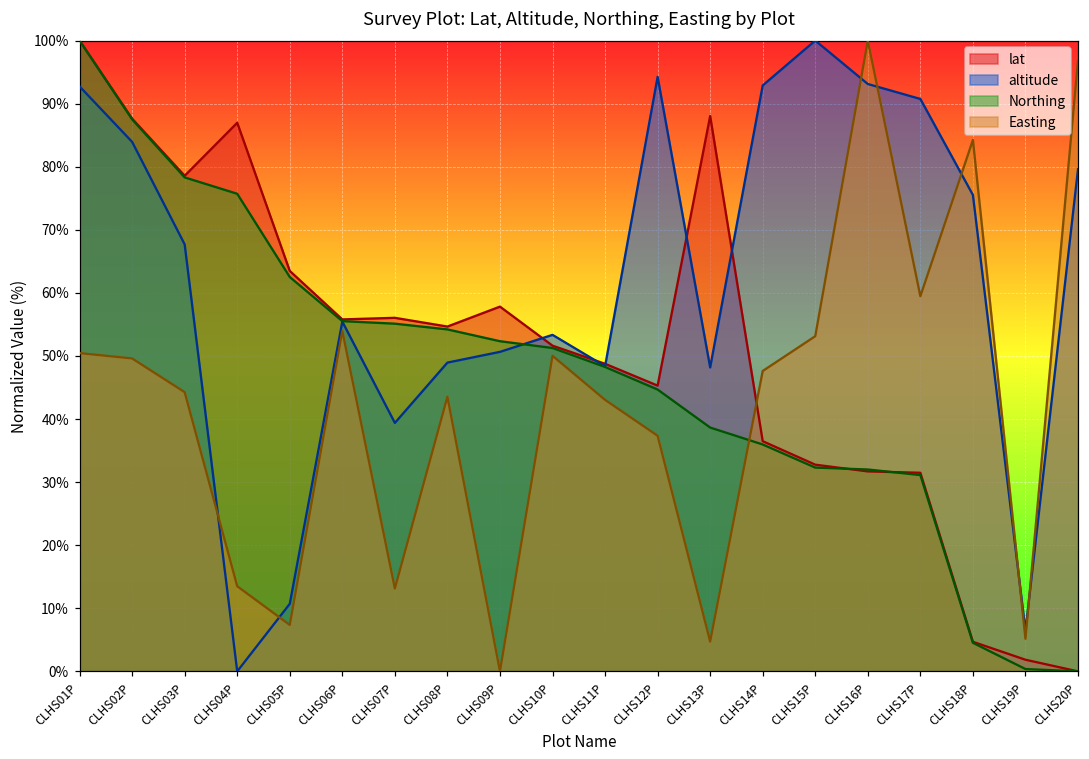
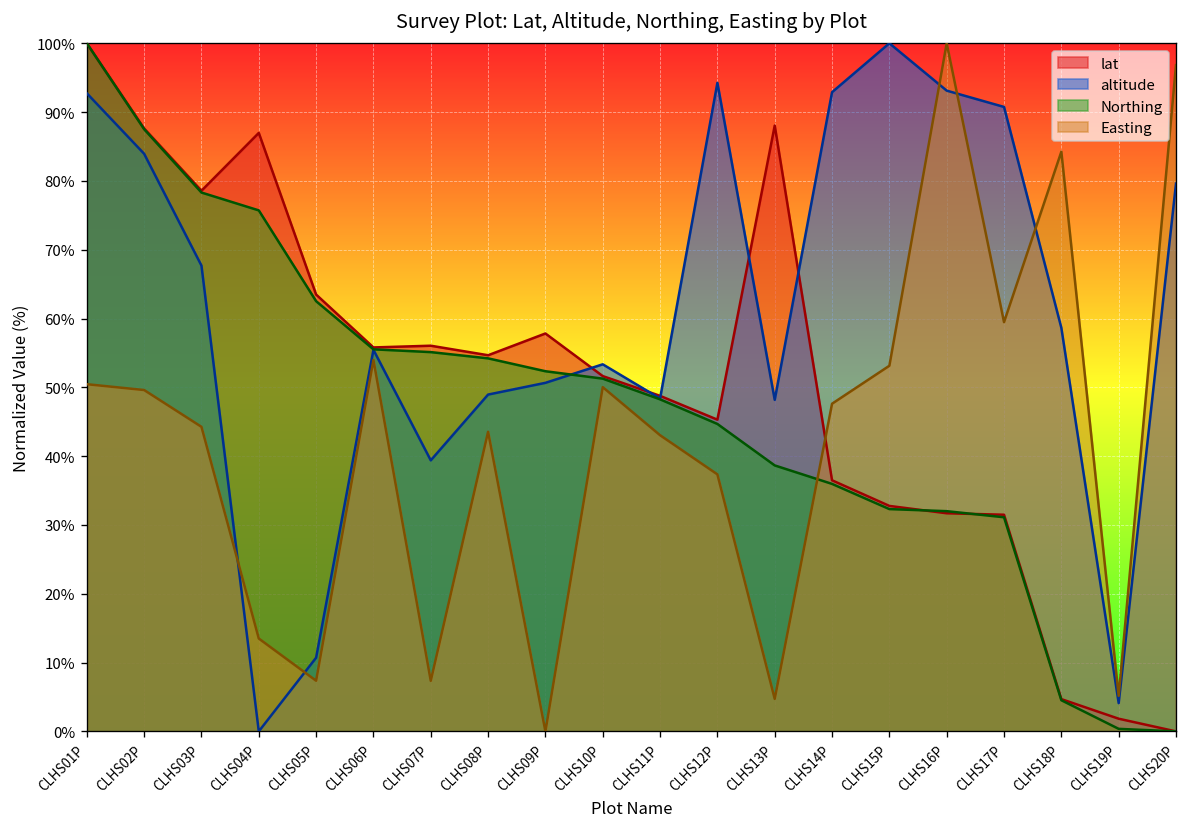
Easting, CLHS07P: 13% -> 7%
altitude, CLHS18P: 76% -> 59%
altitude, CLHS19P: 6% -> 4%
